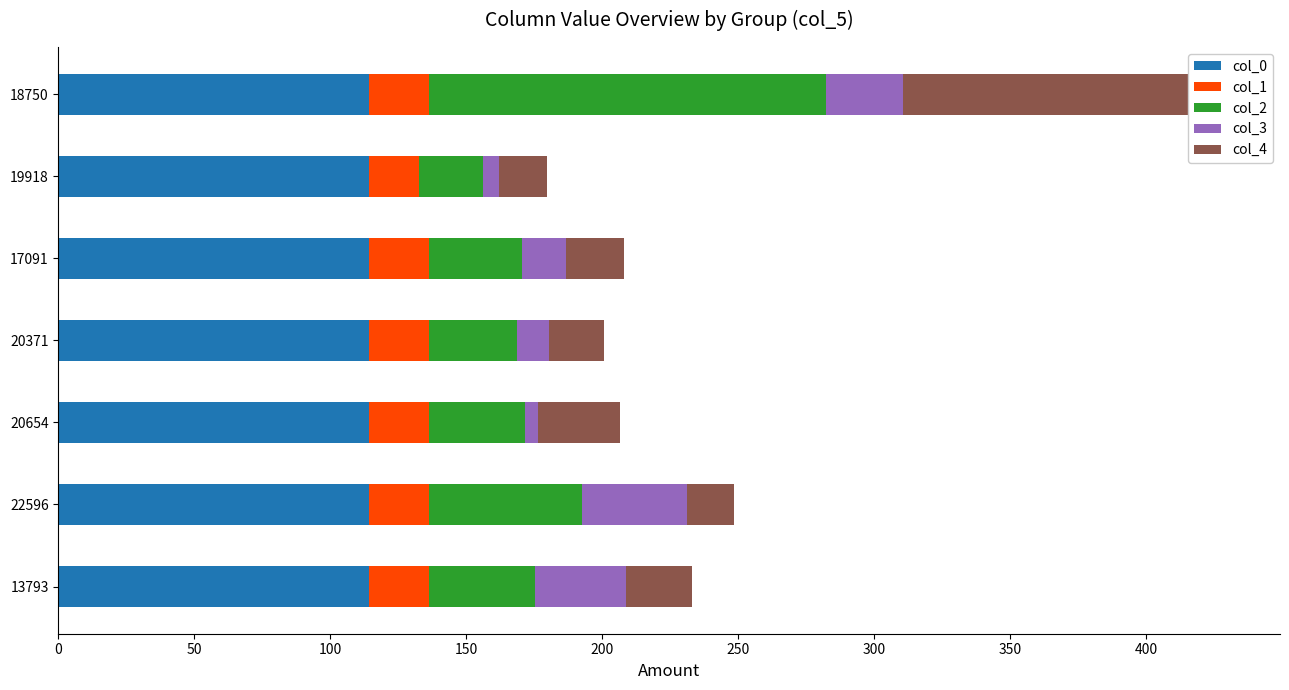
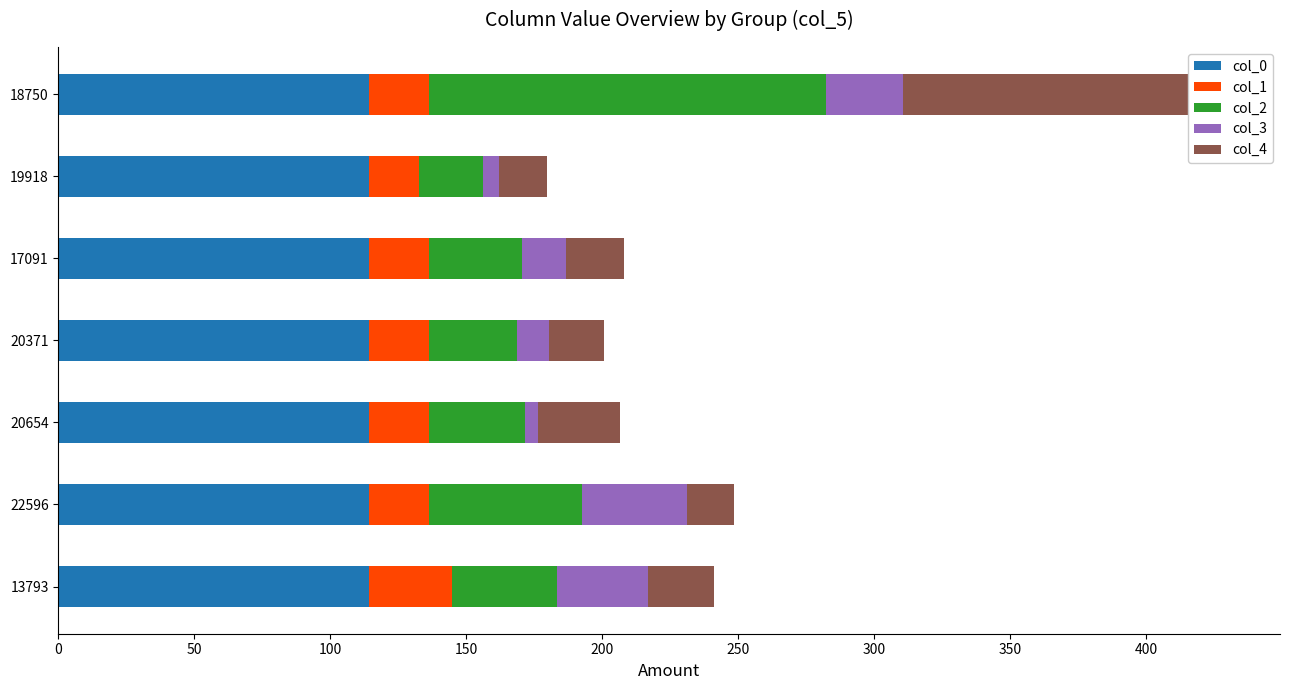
col_1, 13793: 22 -> 31
